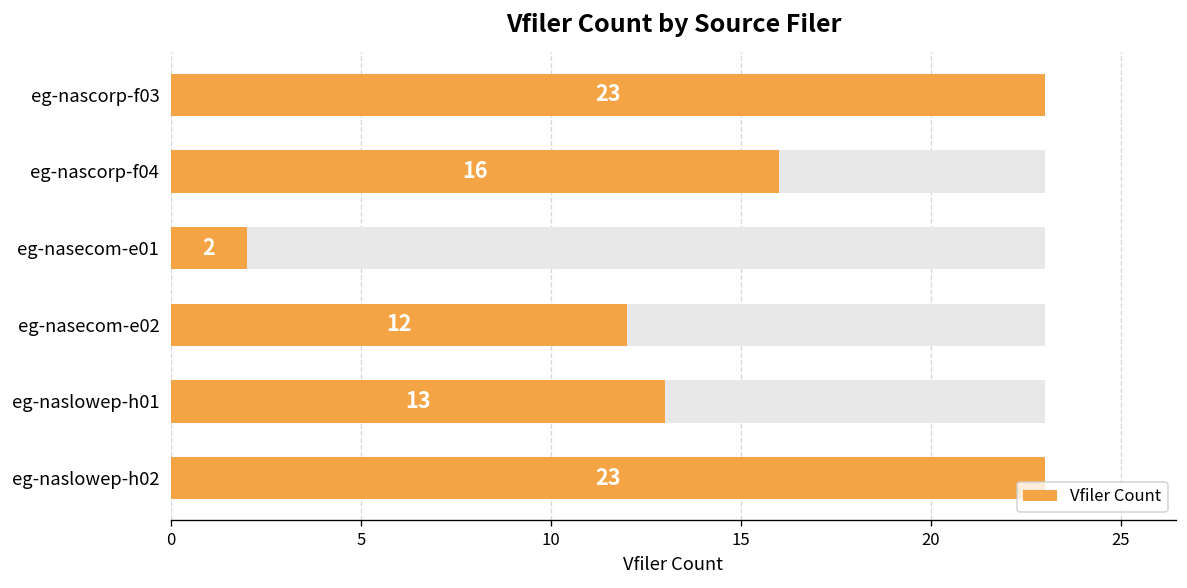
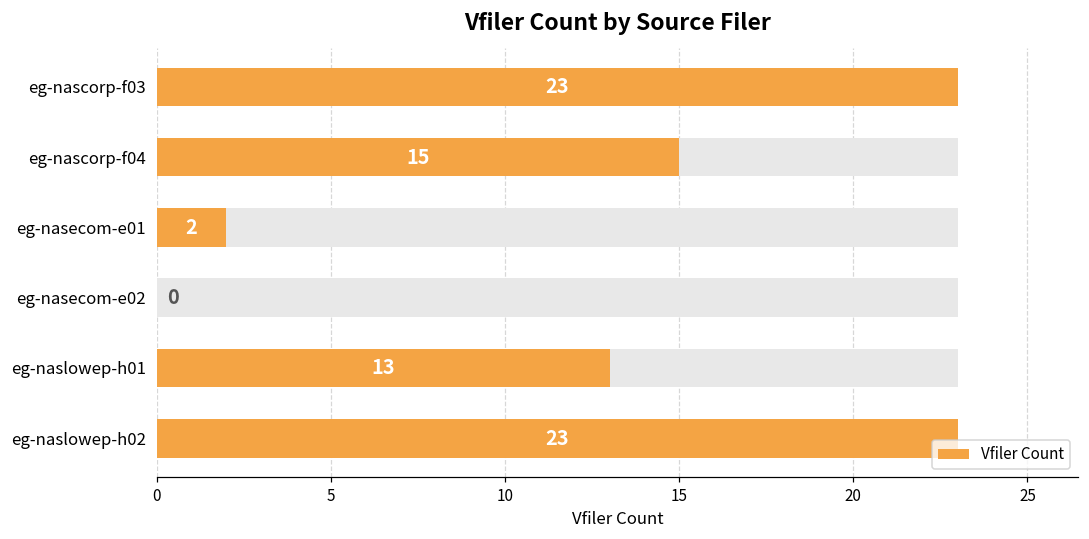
Vfiler Count, eg-nascorp-f04: 16 -> 15
Vfiler Count, eg-nasecom-e02: 12 -> 0
